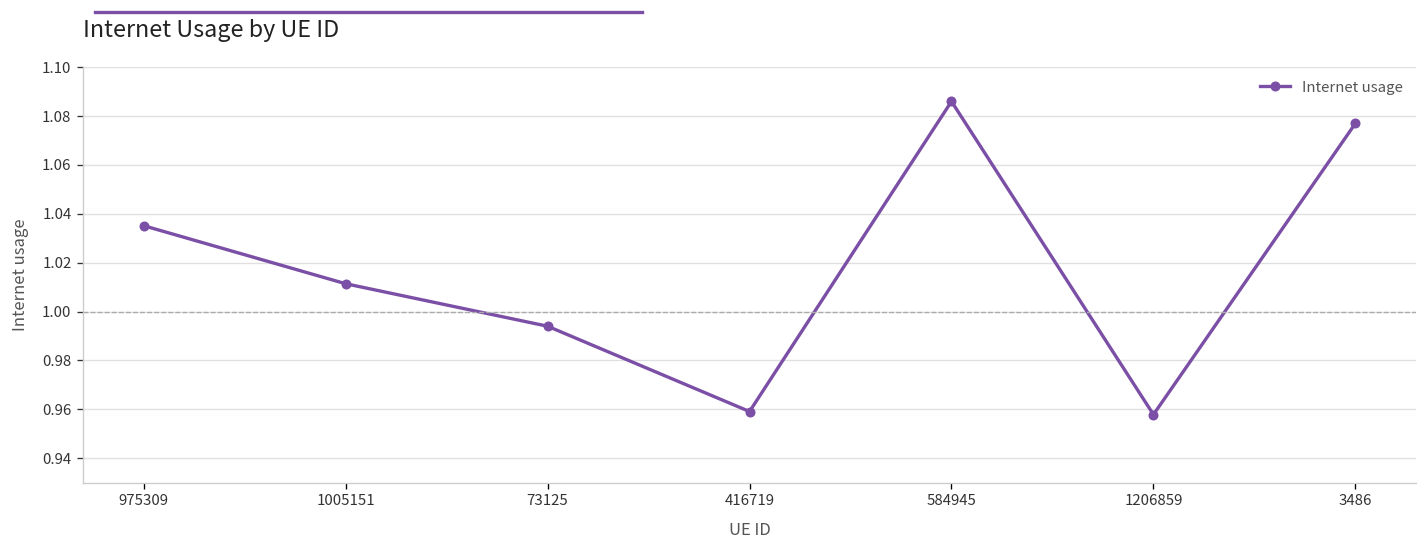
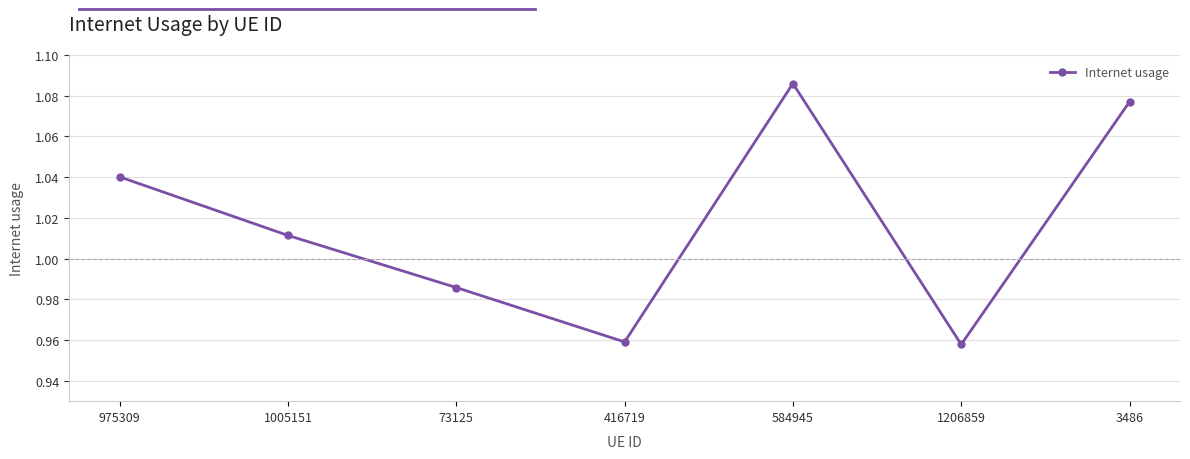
975309: 1.035 -> 1.040
73125: 0.994 -> 0.986
